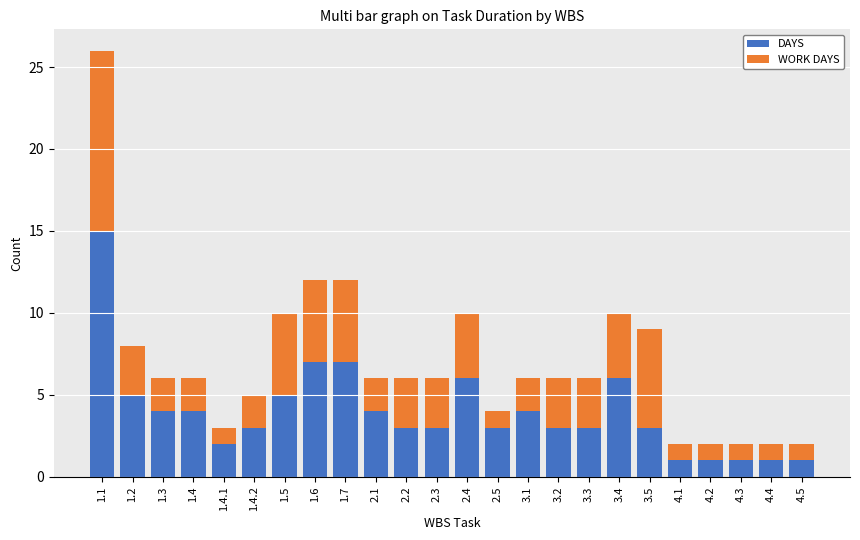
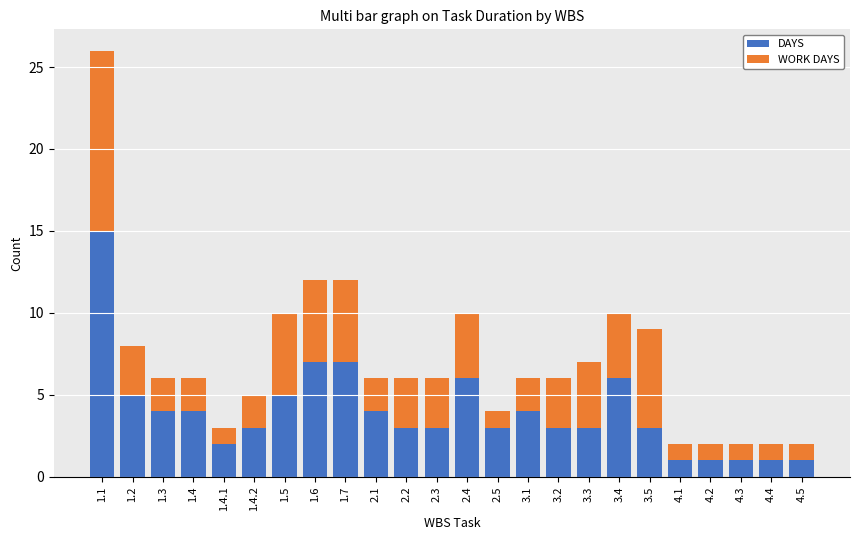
WORK DAYS, 3.3: 3 -> 4
